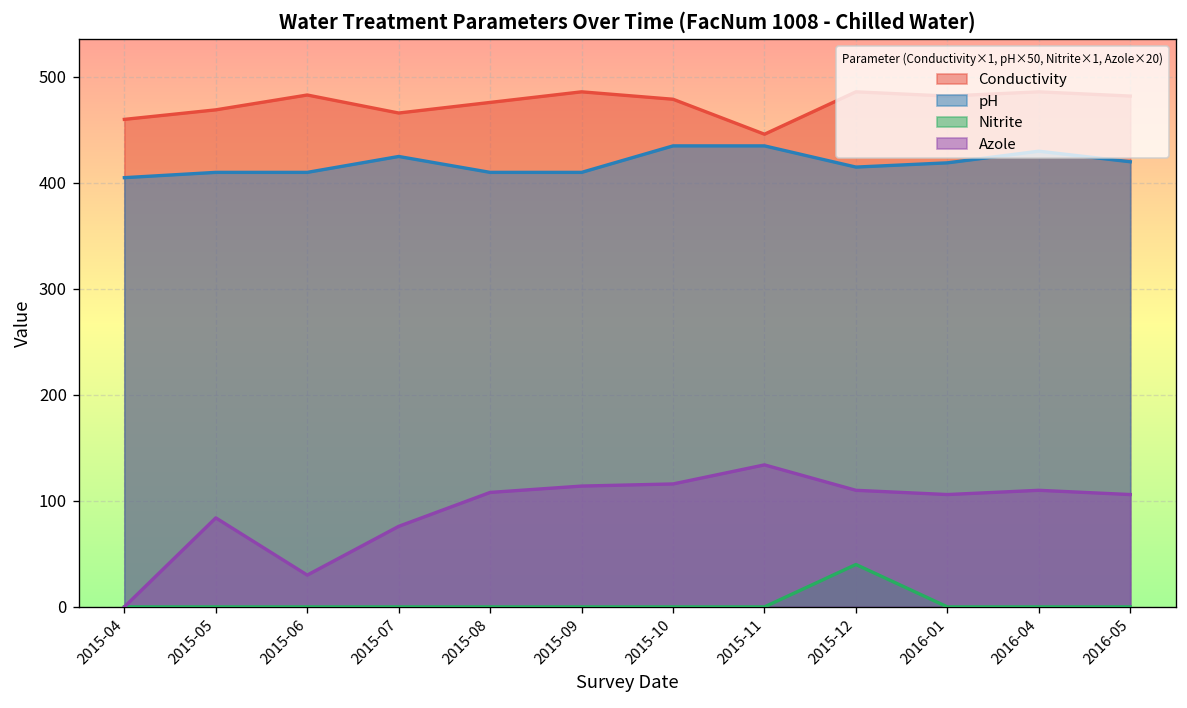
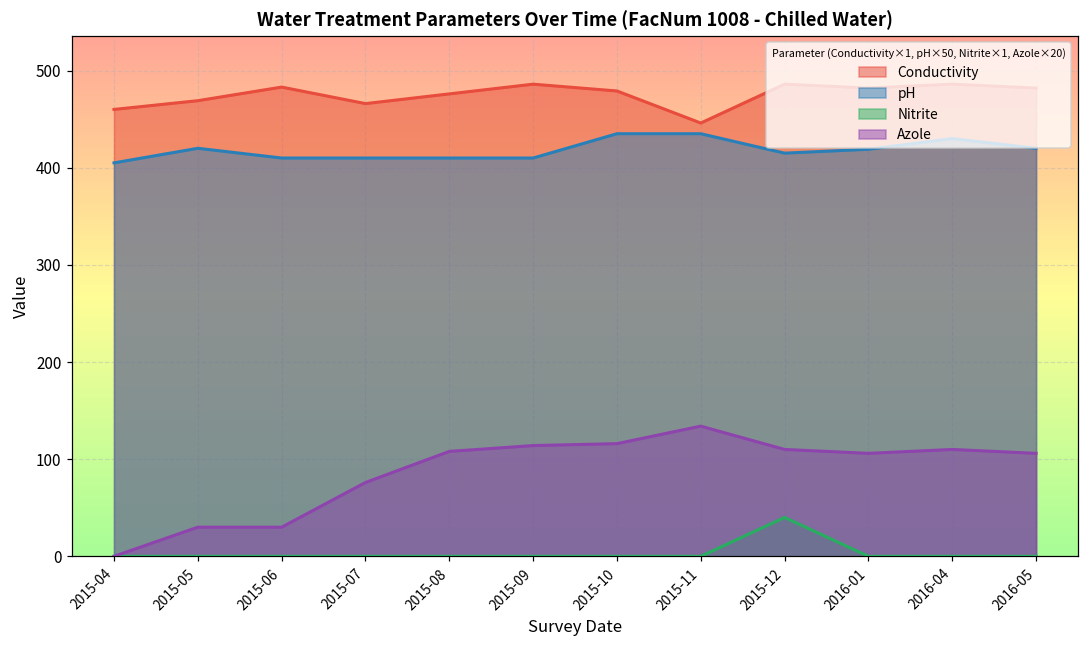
pH, 2015-05: 410 -> 420
Azole, 2015-05: 80 -> 30
pH, 2015-07: 430 -> 410
